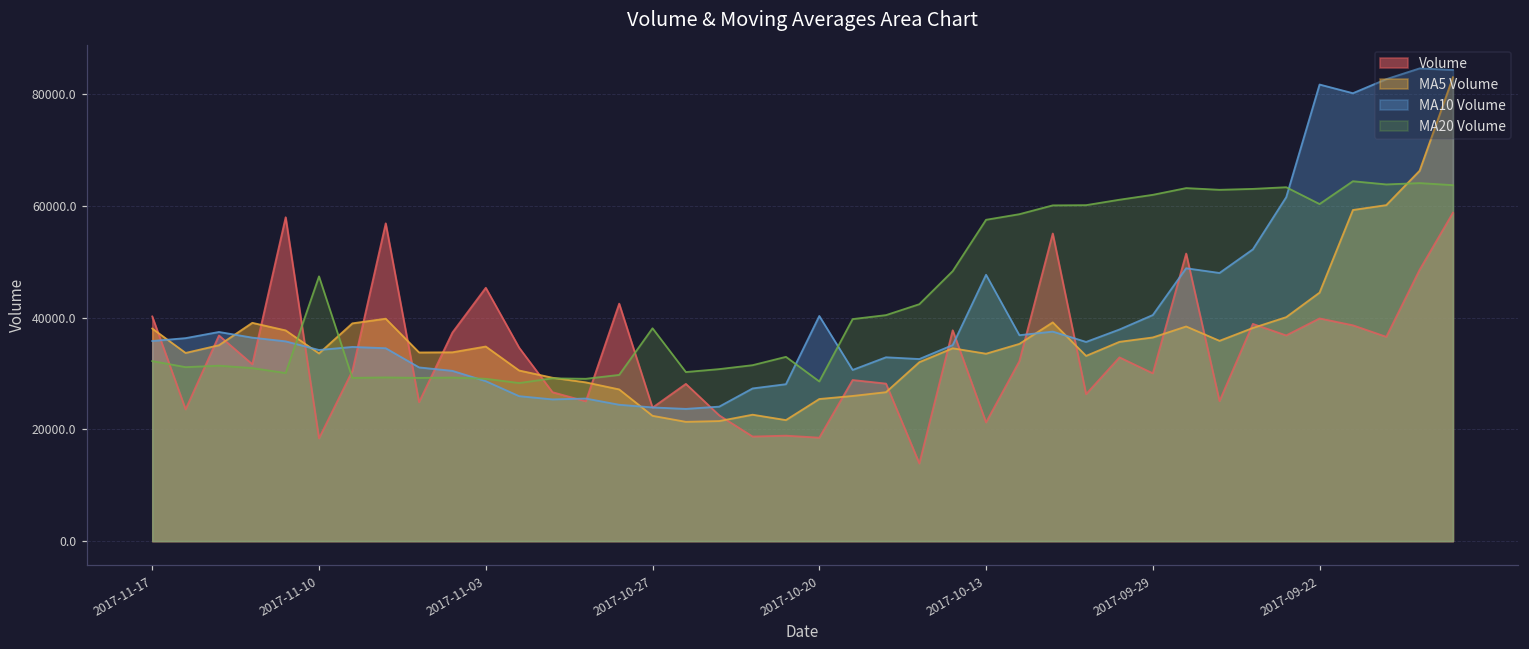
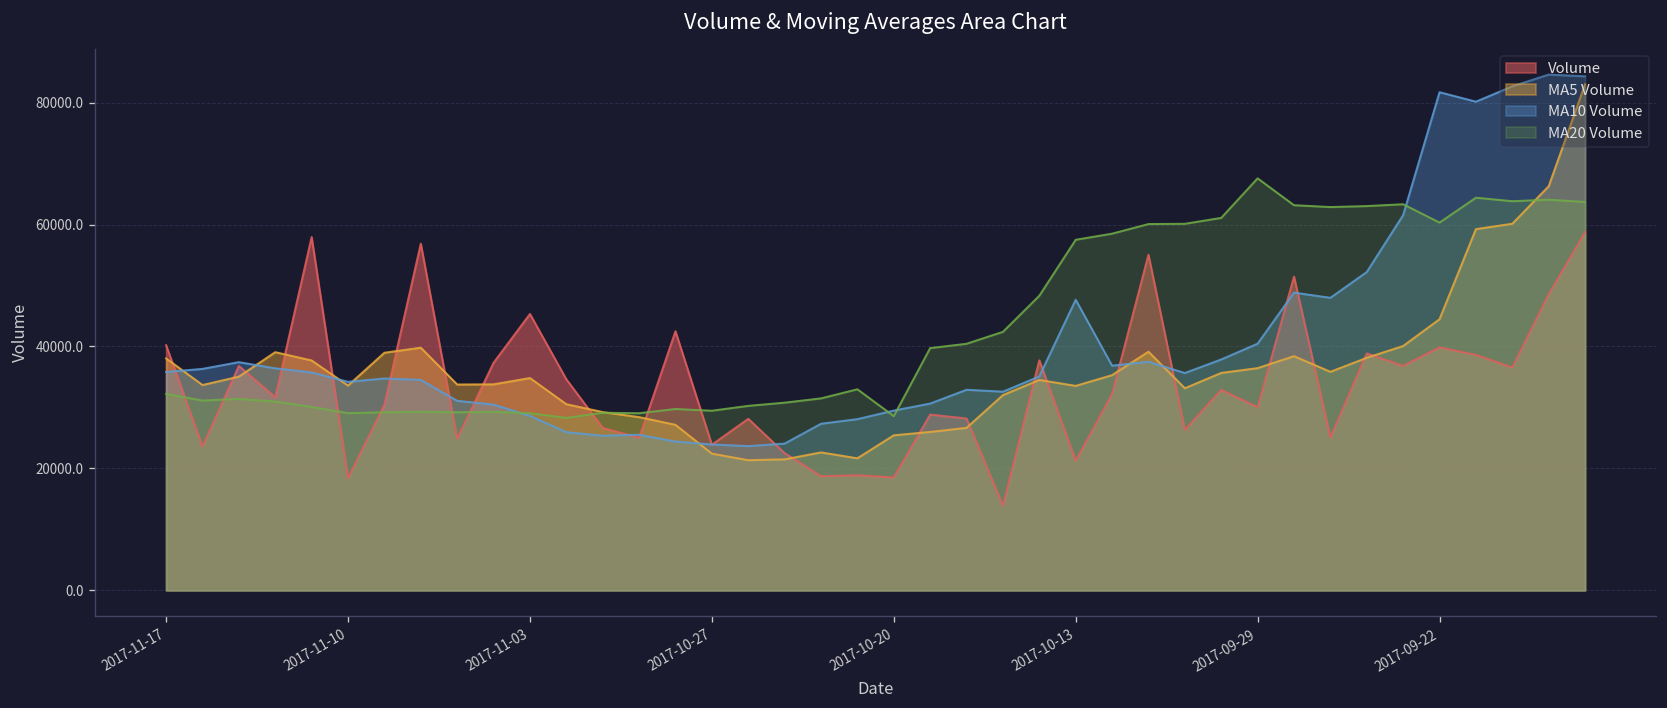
MA20 Volume, 2017-11-10: 47000 -> 29000
MA20 Volume, 2017-10-27: 38000 -> 29000
MA10 Volume, 2017-10-20: 40000 -> 29000
MA20 Volume, 2017-09-29: 62000 -> 68000
